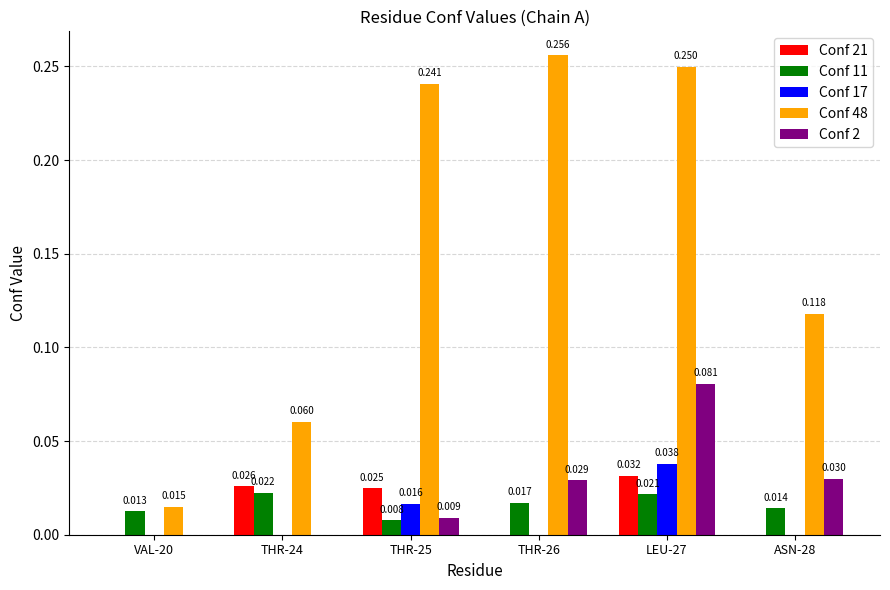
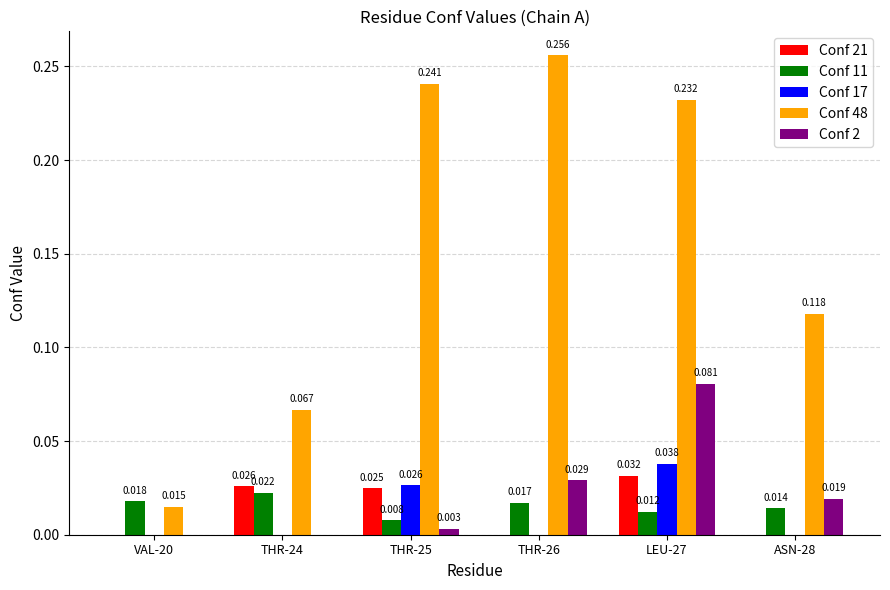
Conf 11, VAL-20: 0.013 -> 0.018
Conf 48, THR-24: 0.060 -> 0.067
Conf 17, THR-25: 0.016 -> 0.026
Conf 2, THR-25: 0.009 -> 0.003
Conf 11, LEU-27: 0.021 -> 0.012
Conf 48, LEU-27: 0.250 -> 0.232
Conf 2, ASN-28: 0.030 -> 0.019
